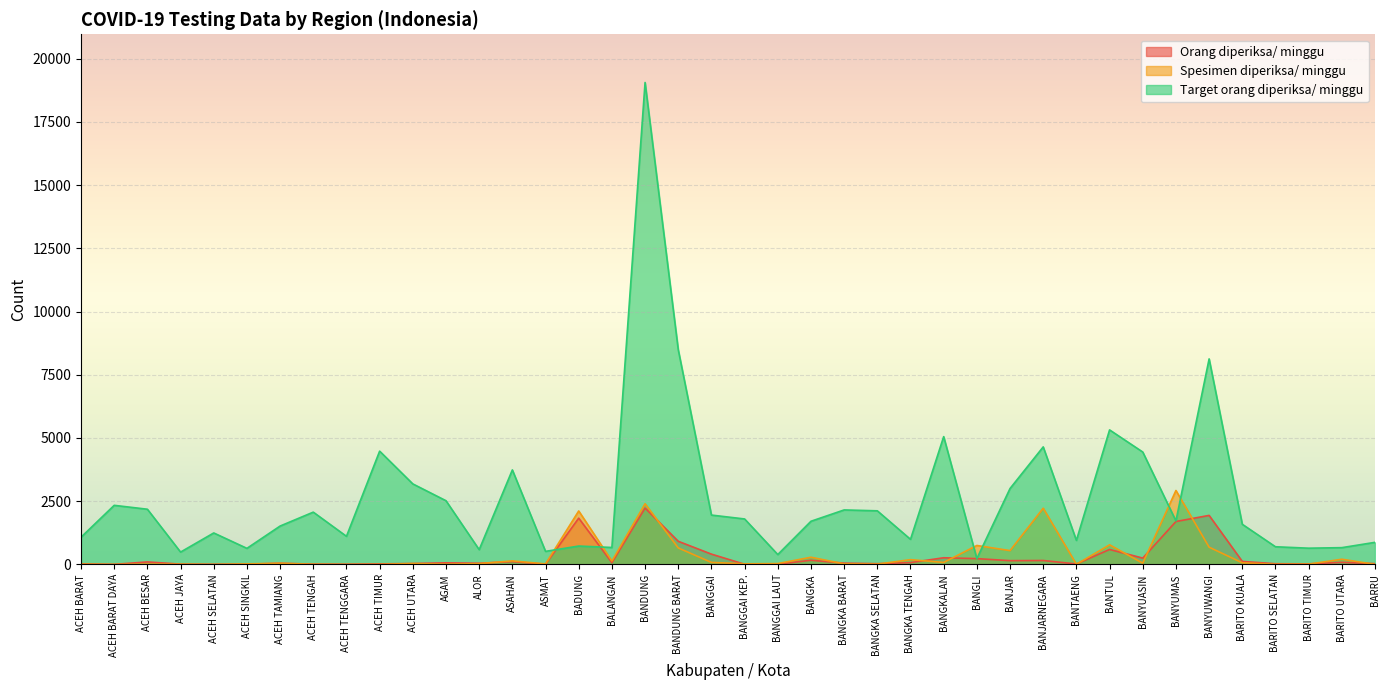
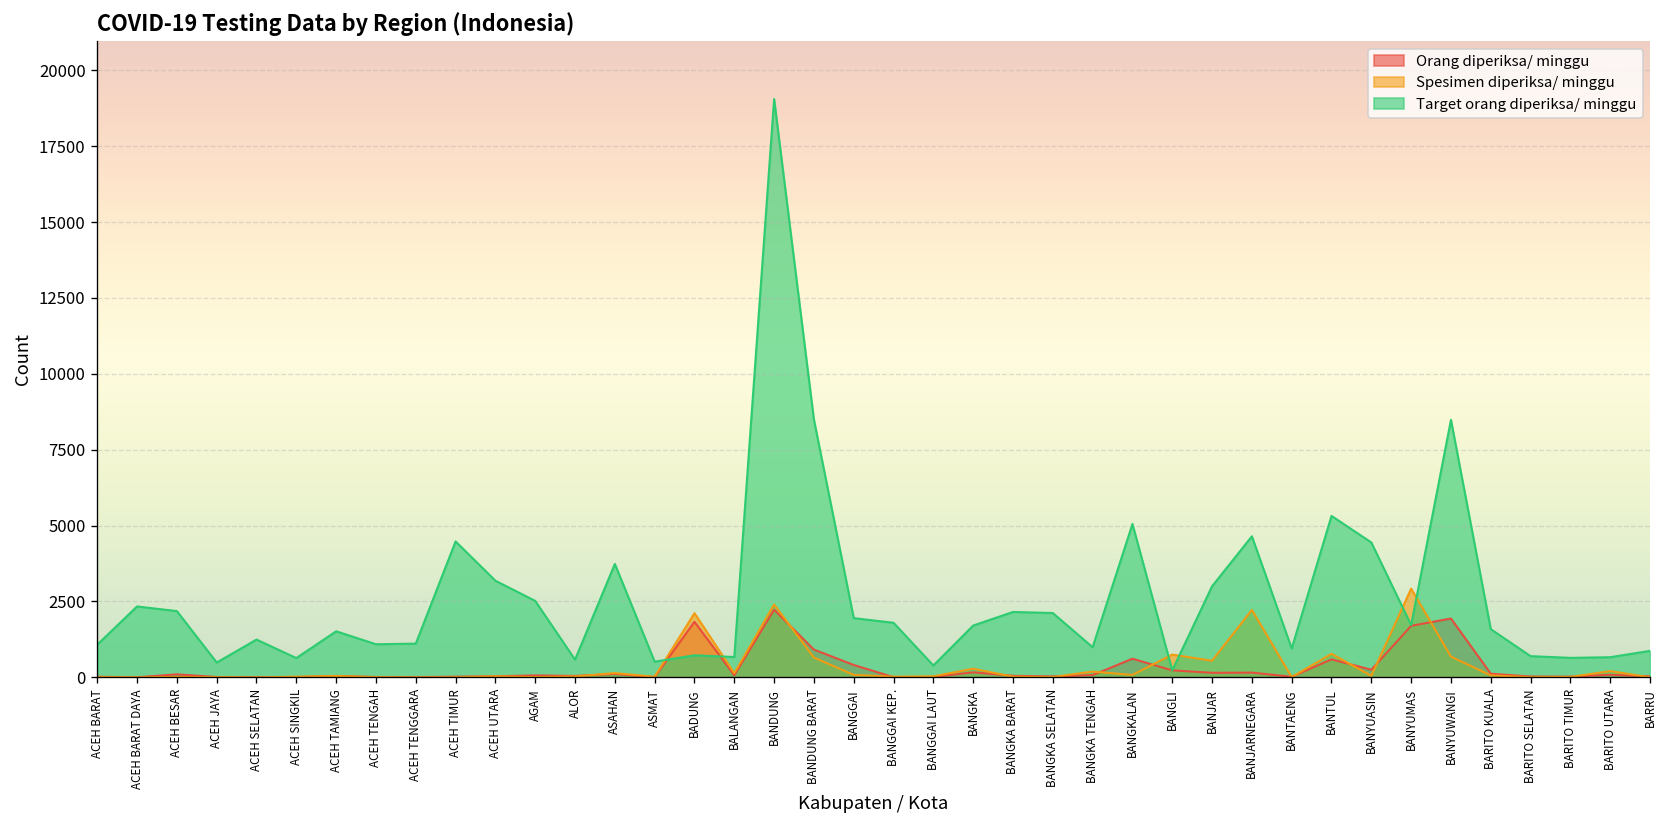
Target orang diperiksa/ minggu, ACEH TENGAH: 2100 -> 1100
Orang diperiksa/ minggu, BANGKALAN: 300 -> 600
Target orang diperiksa/ minggu, BANYUWANGI: 8100 -> 8500
